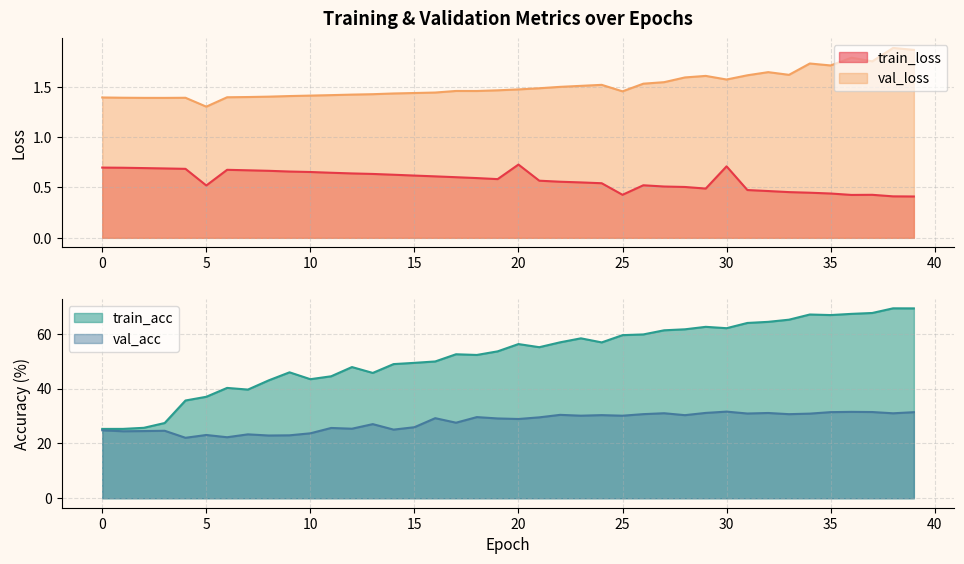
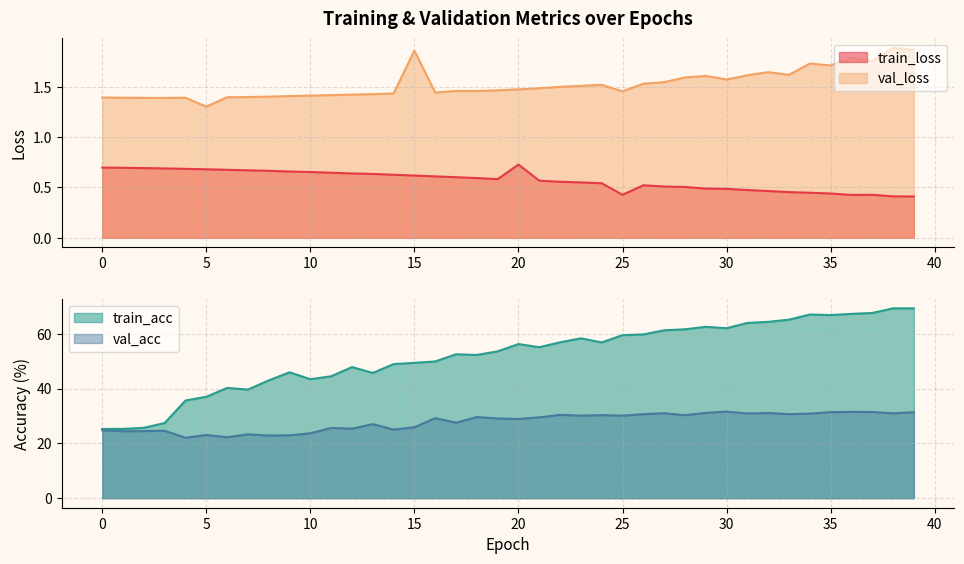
Training & Validation Metrics over Epochs, train_loss, 5: 0.52 -> 0.68
Training & Validation Metrics over Epochs, val_loss, 15: 1.44 -> 1.86
Training & Validation Metrics over Epochs, train_loss, 30: 0.71 -> 0.49
